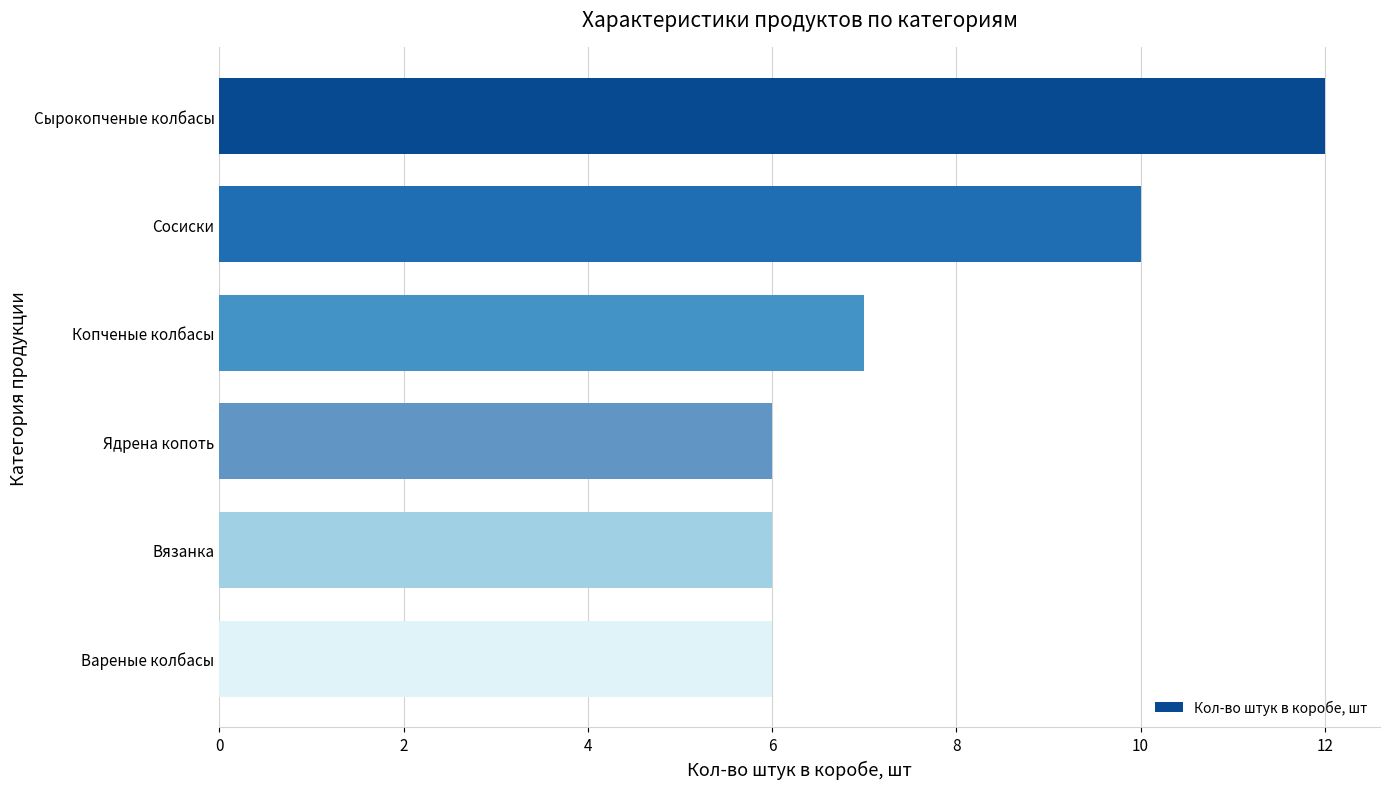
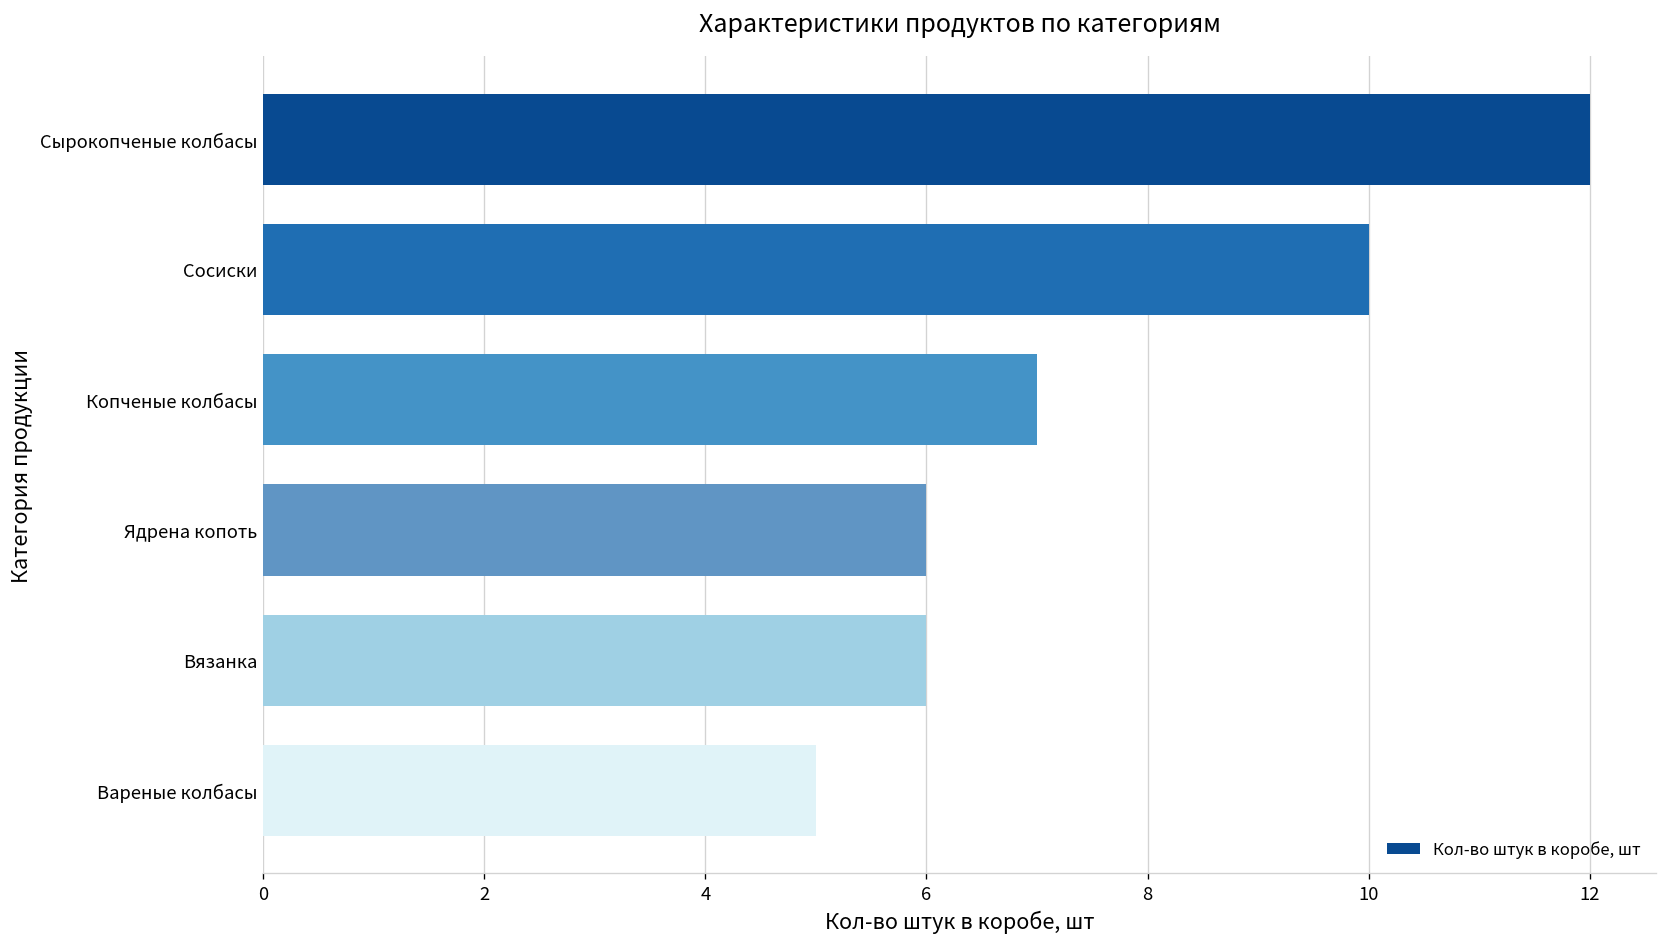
Вареные колбасы: 6 -> 5
